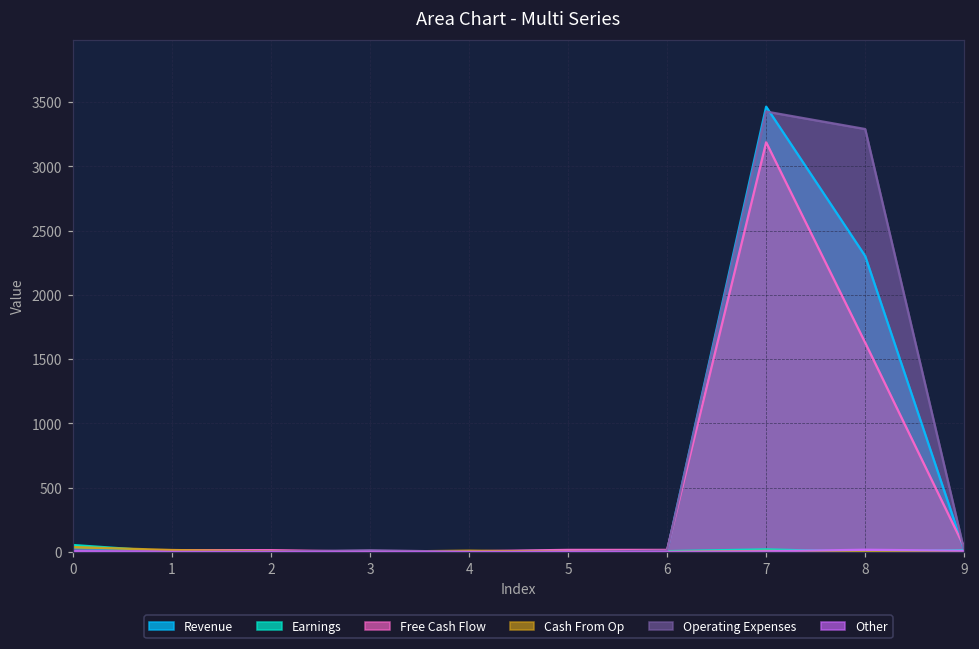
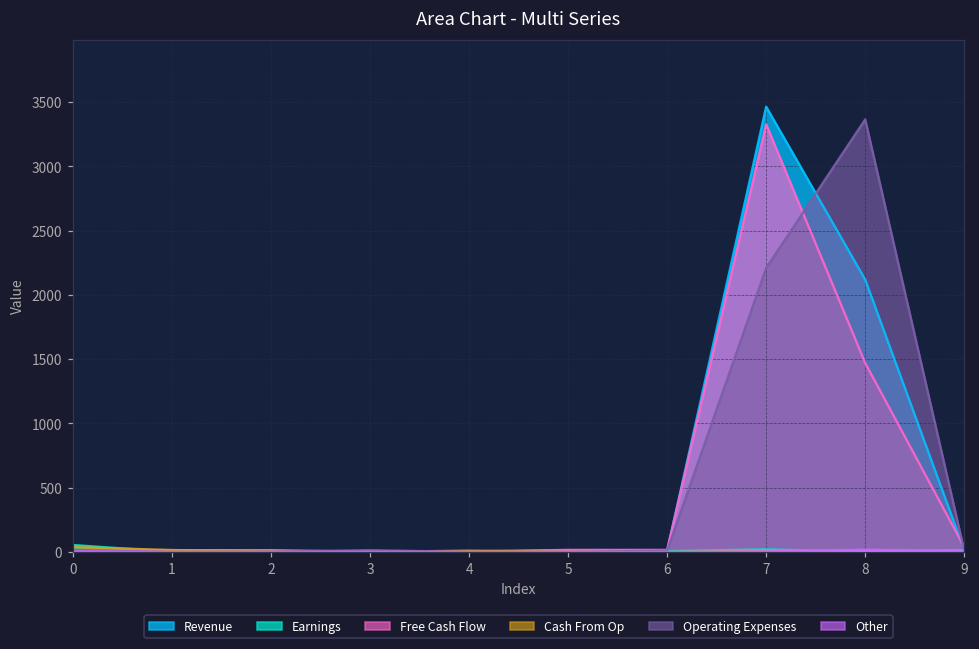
Free Cash Flow, 7: 3190 -> 3330
Operating Expenses, 7: 3430 -> 2210
Revenue, 8: 2300 -> 2120
Free Cash Flow, 8: 1630 -> 1470
Operating Expenses, 8: 3290 -> 3370
